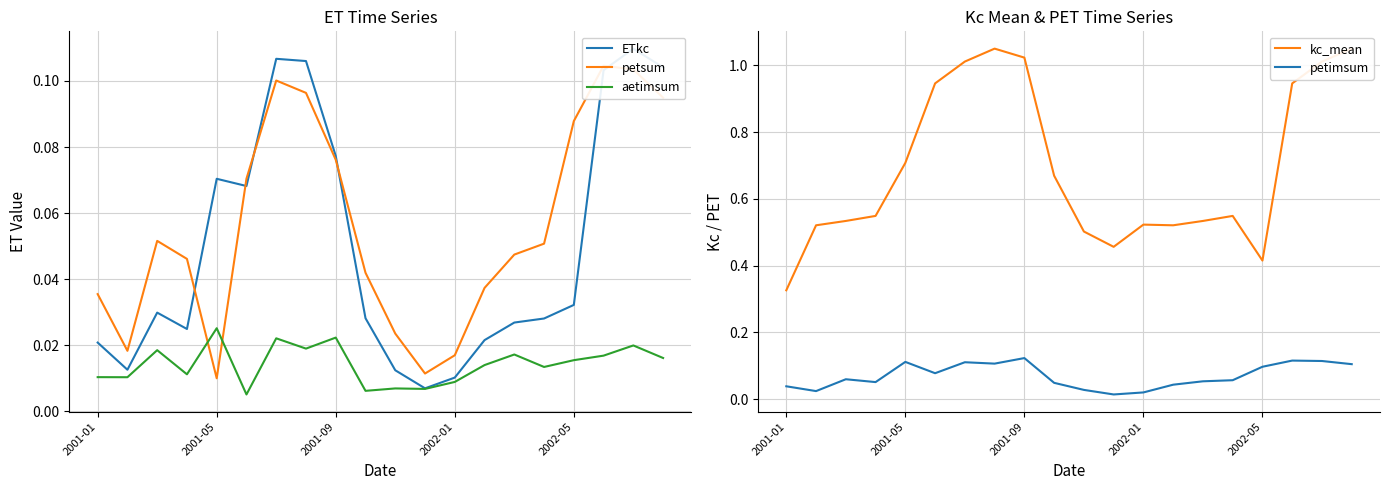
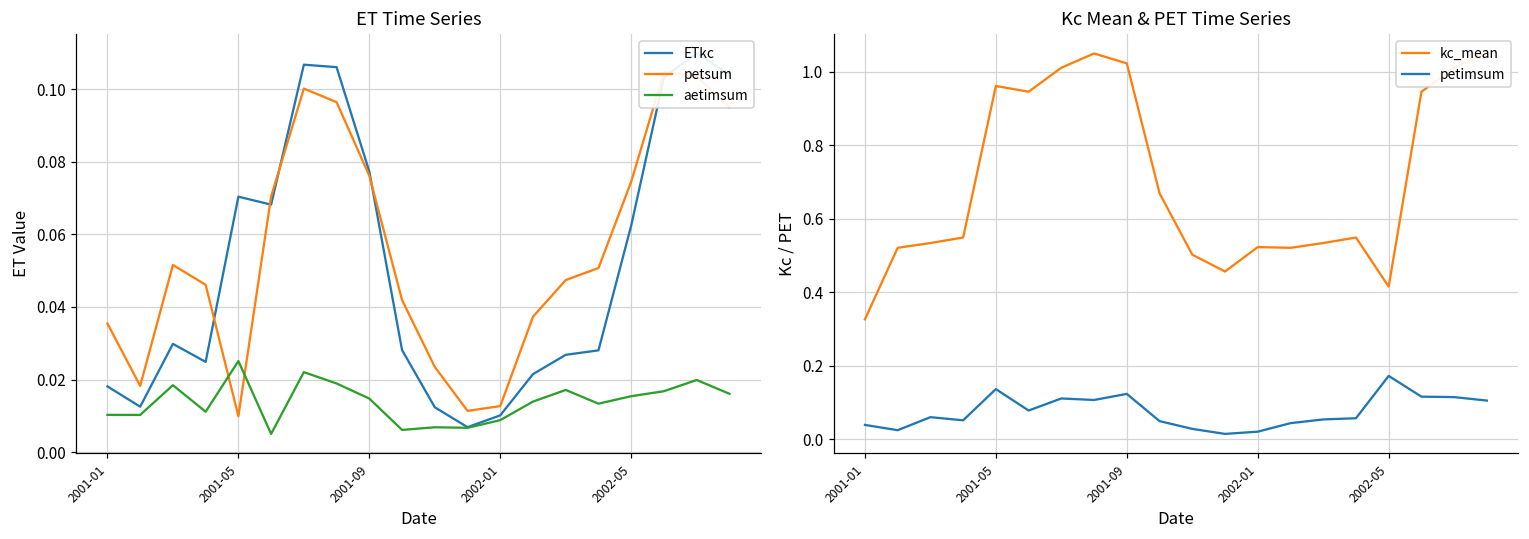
ET Time Series, ETkc, 2001-01: 0.021 -> 0.018
ET Time Series, aetimsum, 2001-09: 0.022 -> 0.015
ET Time Series, petsum, 2002-01: 0.017 -> 0.013
ET Time Series, ETkc, 2002-05: 0.032 -> 0.062
ET Time Series, petsum, 2002-05: 0.088 -> 0.075
Kc Mean & PET Time Series, kc_mean, 2001-05: 0.71 -> 0.96
Kc Mean & PET Time Series, petimsum, 2001-05: 0.11 -> 0.14
Kc Mean & PET Time Series, petimsum, 2002-05: 0.10 -> 0.17
